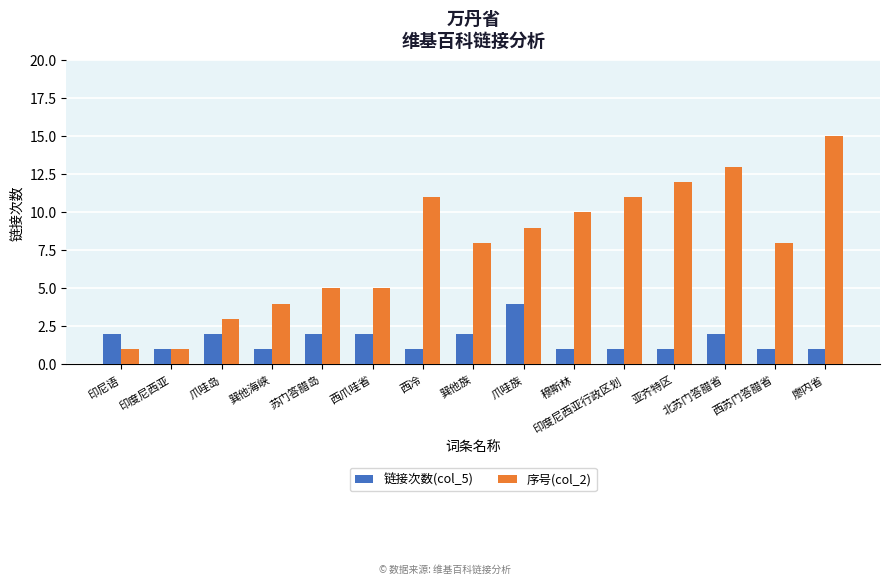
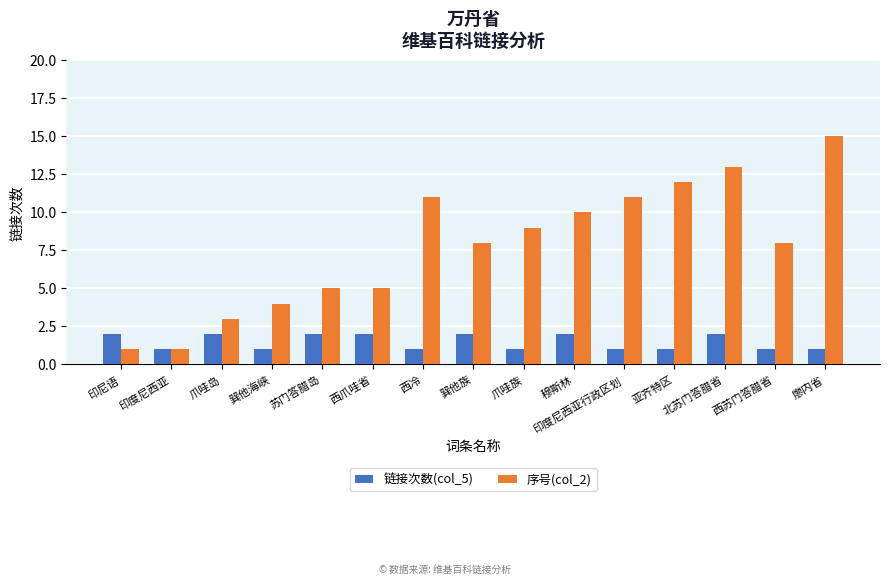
链接次数(col_5), 爪哇族: 4 -> 1
链接次数(col_5), 穆斯林: 1 -> 2
